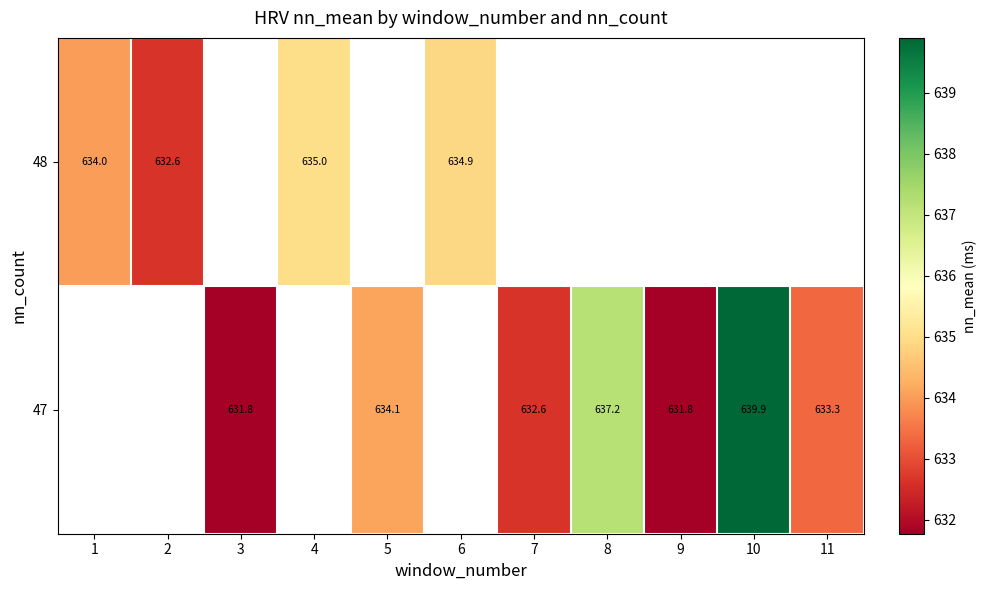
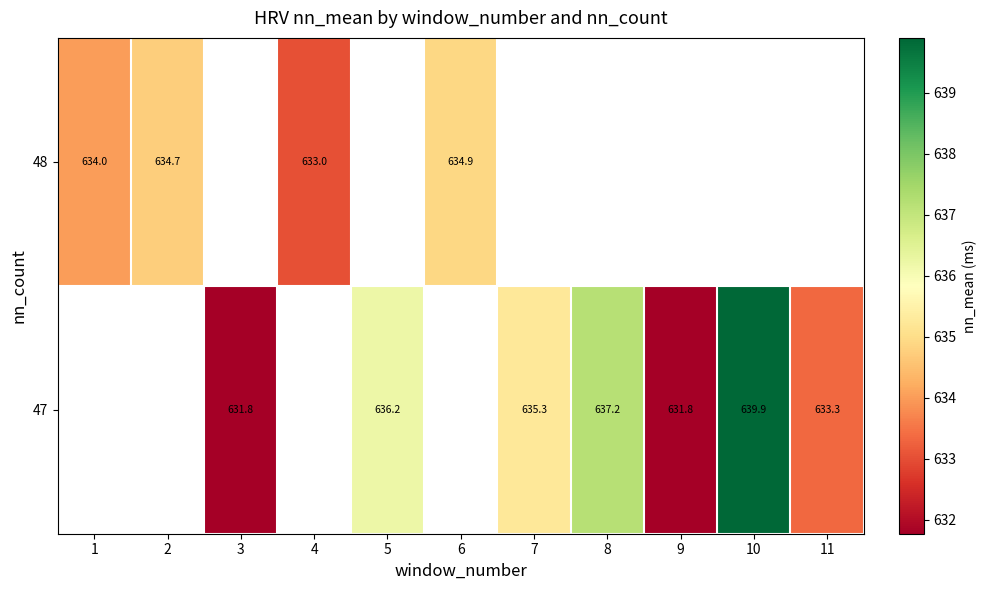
48, 2: 632.6 -> 634.7
48, 4: 635.0 -> 633.0
47, 5: 634.1 -> 636.2
47, 7: 632.6 -> 635.3
